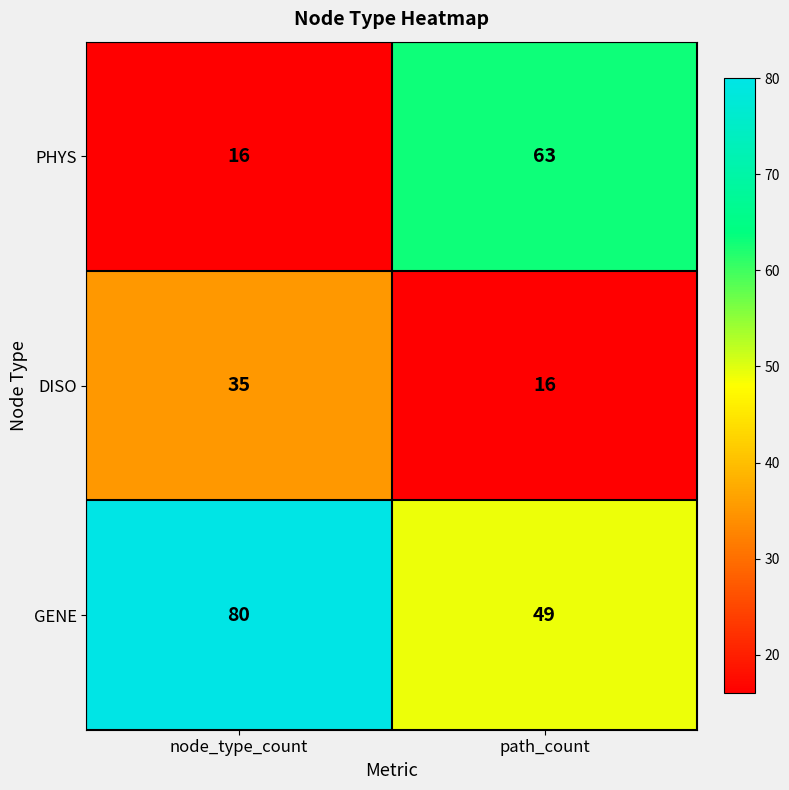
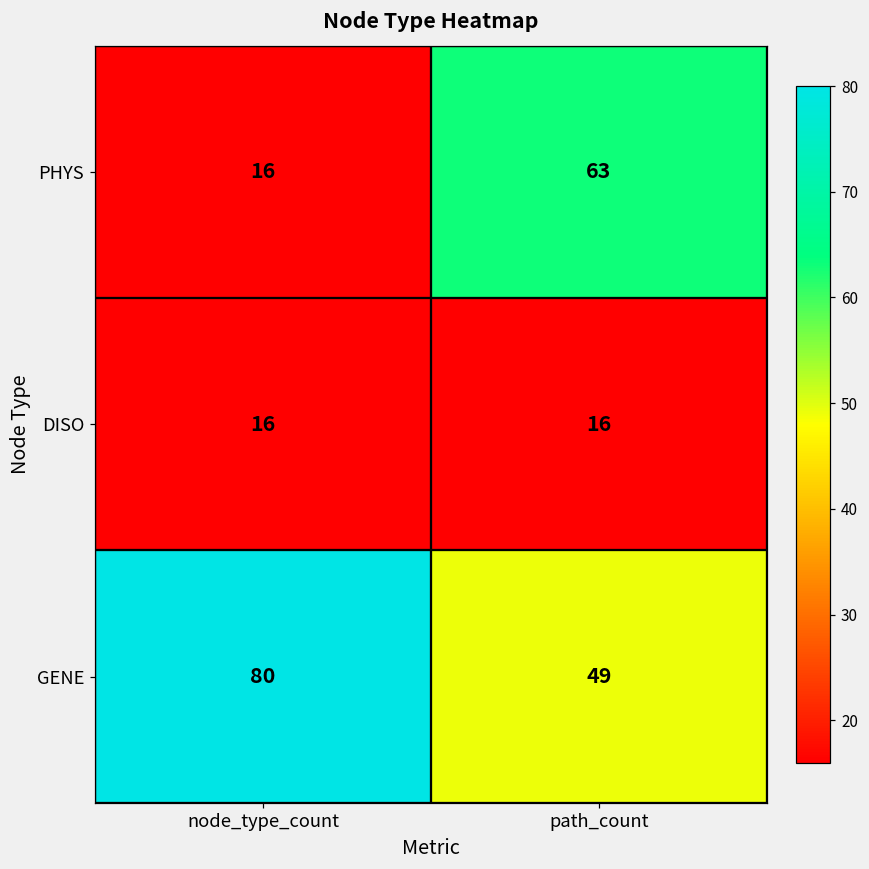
DISO, node_type_count: 35 -> 16
